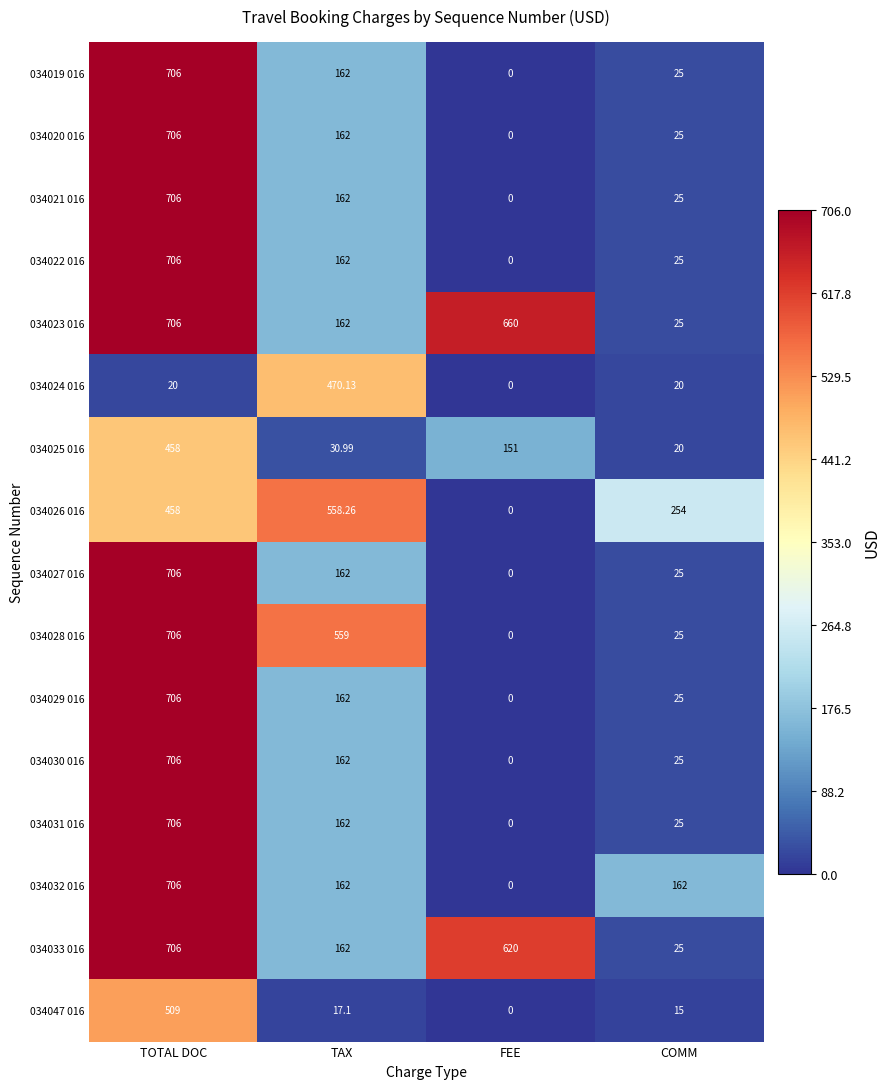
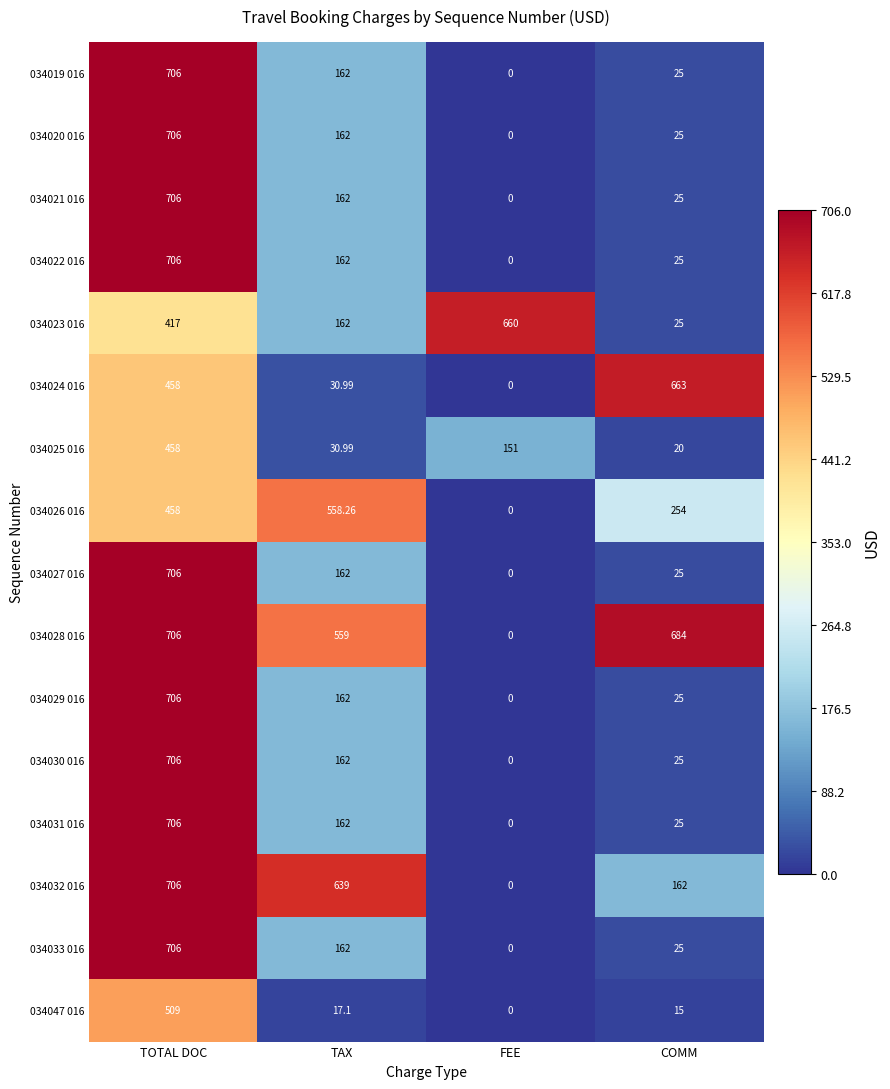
034023 016, TOTAL DOC: 706 -> 417
034024 016, TOTAL DOC: 20 -> 458
034024 016, TAX: 470.13 -> 30.99
034024 016, COMM: 20 -> 663
034028 016, COMM: 25 -> 684
034032 016, TAX: 162 -> 639
034033 016, FEE: 620 -> 0
